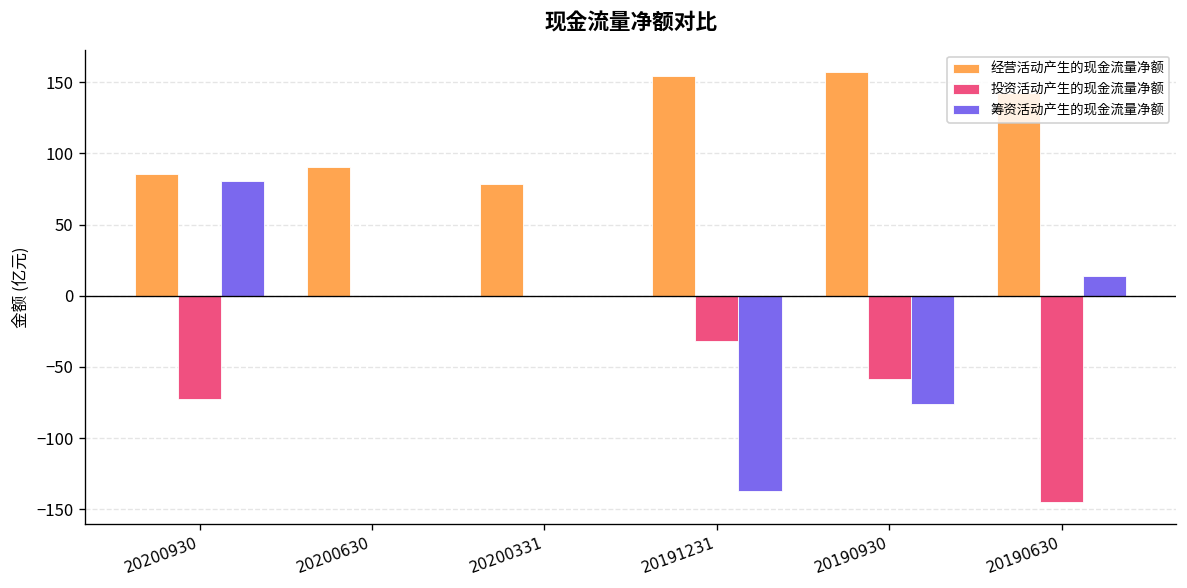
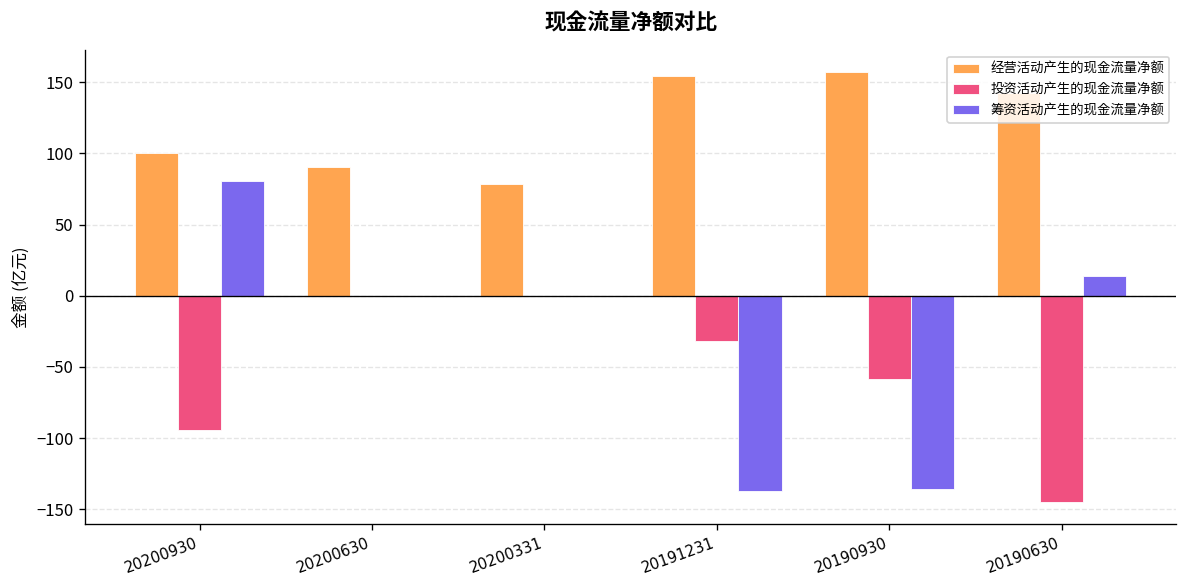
经营活动产生的现金流量净额, 20200930: 86 -> 100
投资活动产生的现金流量净额, 20200930: -72 -> -94
筹资活动产生的现金流量净额, 20190930: -76 -> -135
